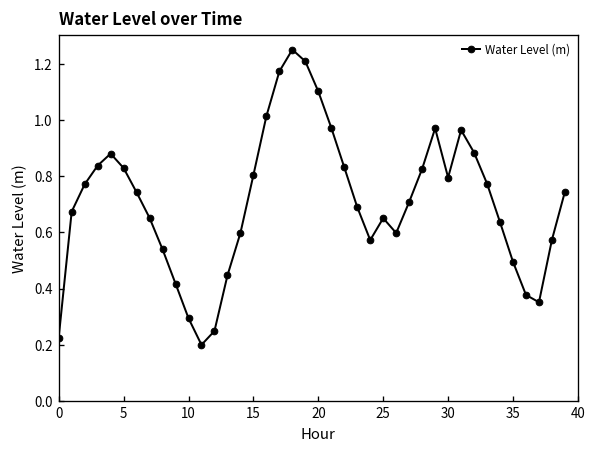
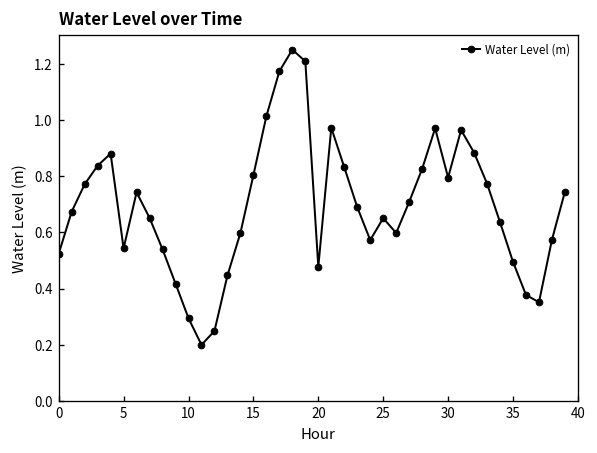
0: 0.23 -> 0.52
5: 0.83 -> 0.54
20: 1.10 -> 0.48
